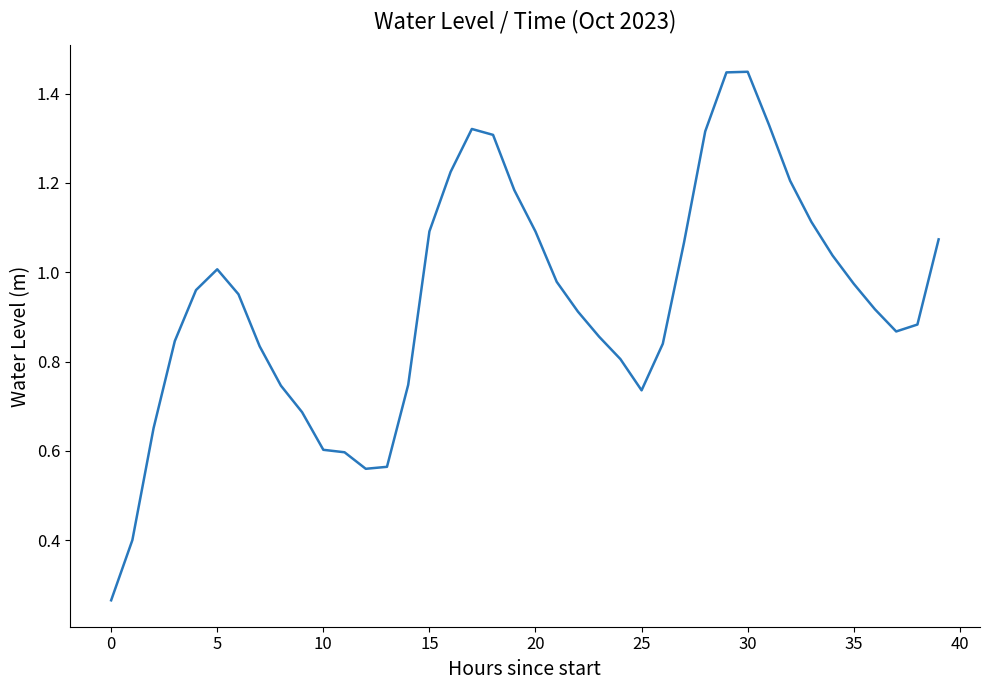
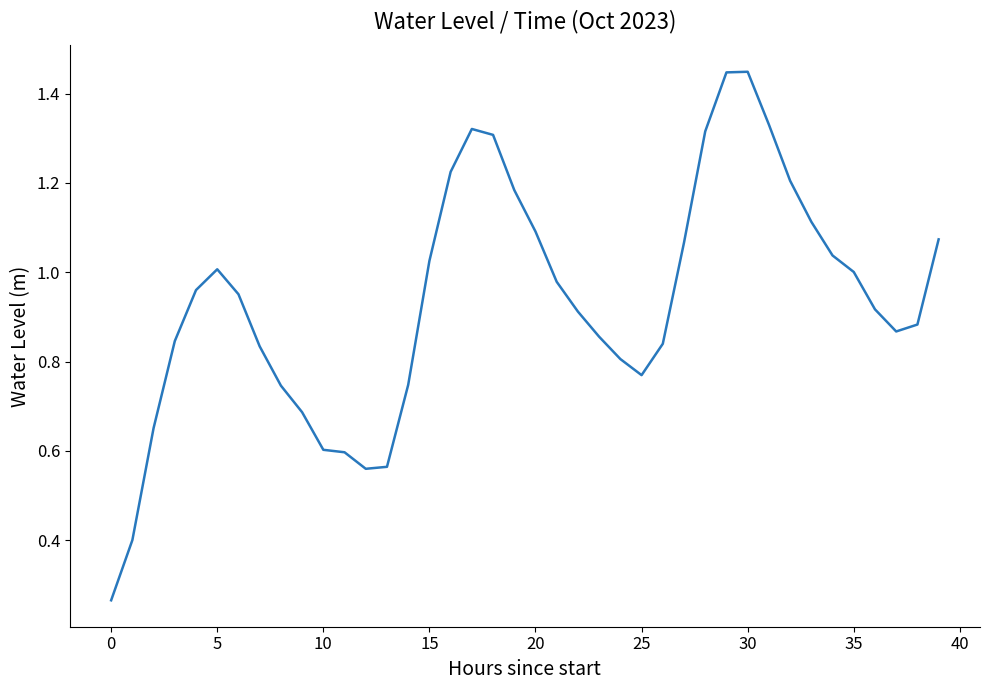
15: 1.09 -> 1.03
25: 0.74 -> 0.77
35: 0.97 -> 1.00
